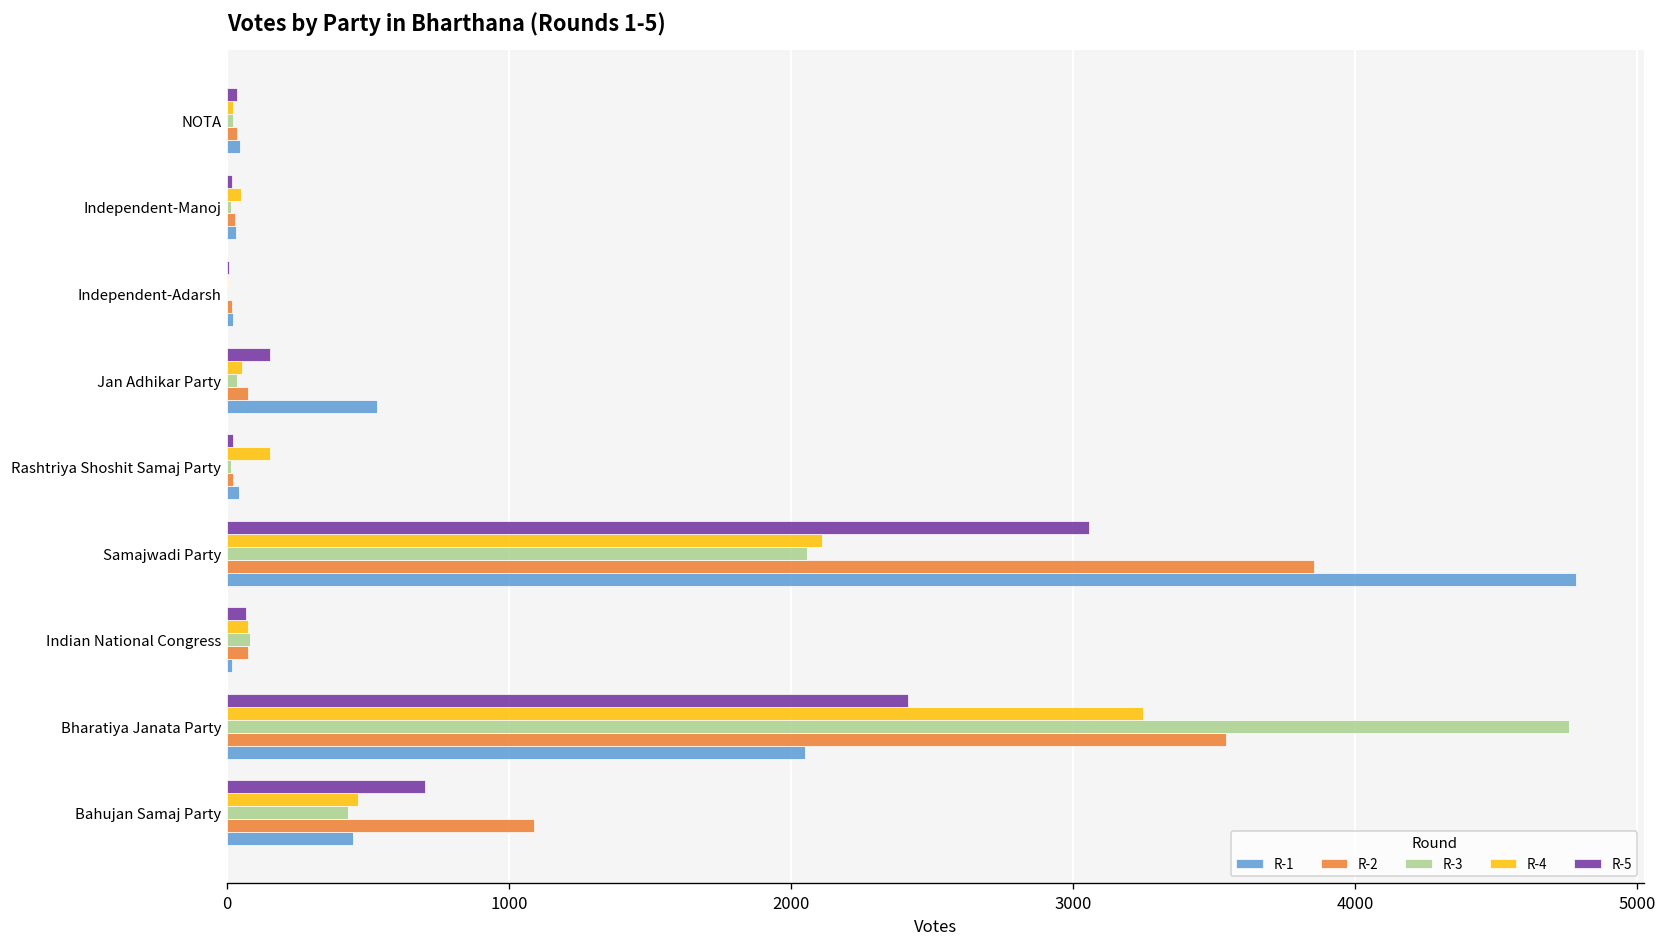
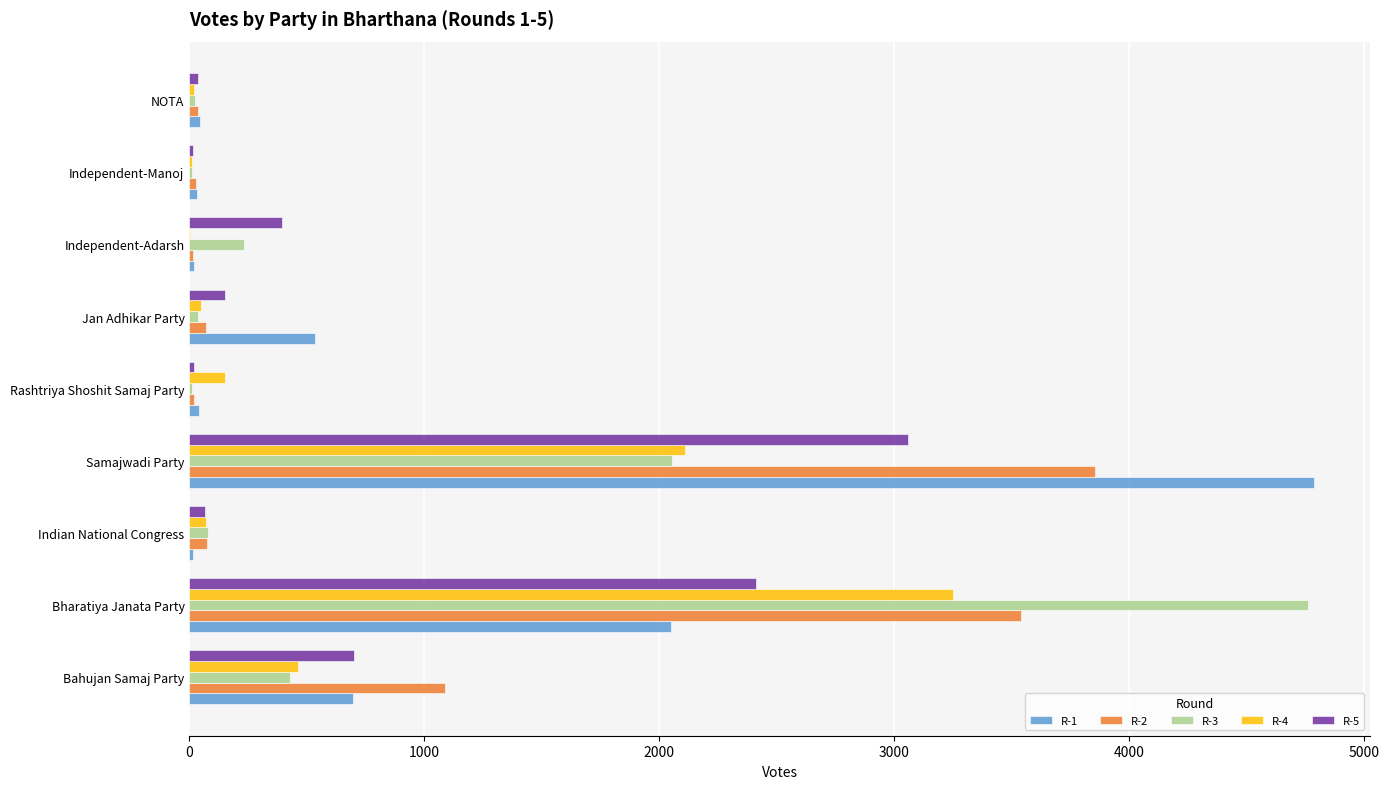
R-4, Independent-Manoj: 50 -> 10
R-5, Independent-Adarsh: 10 -> 390
R-3, Independent-Adarsh: 0 -> 230
R-1, Bahujan Samaj Party: 450 -> 700
